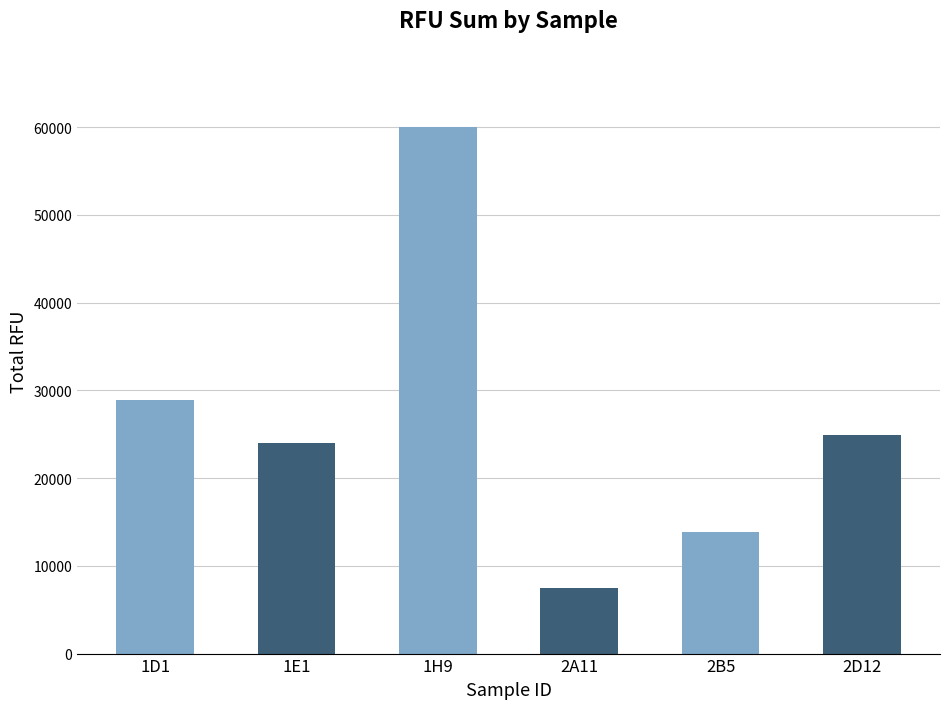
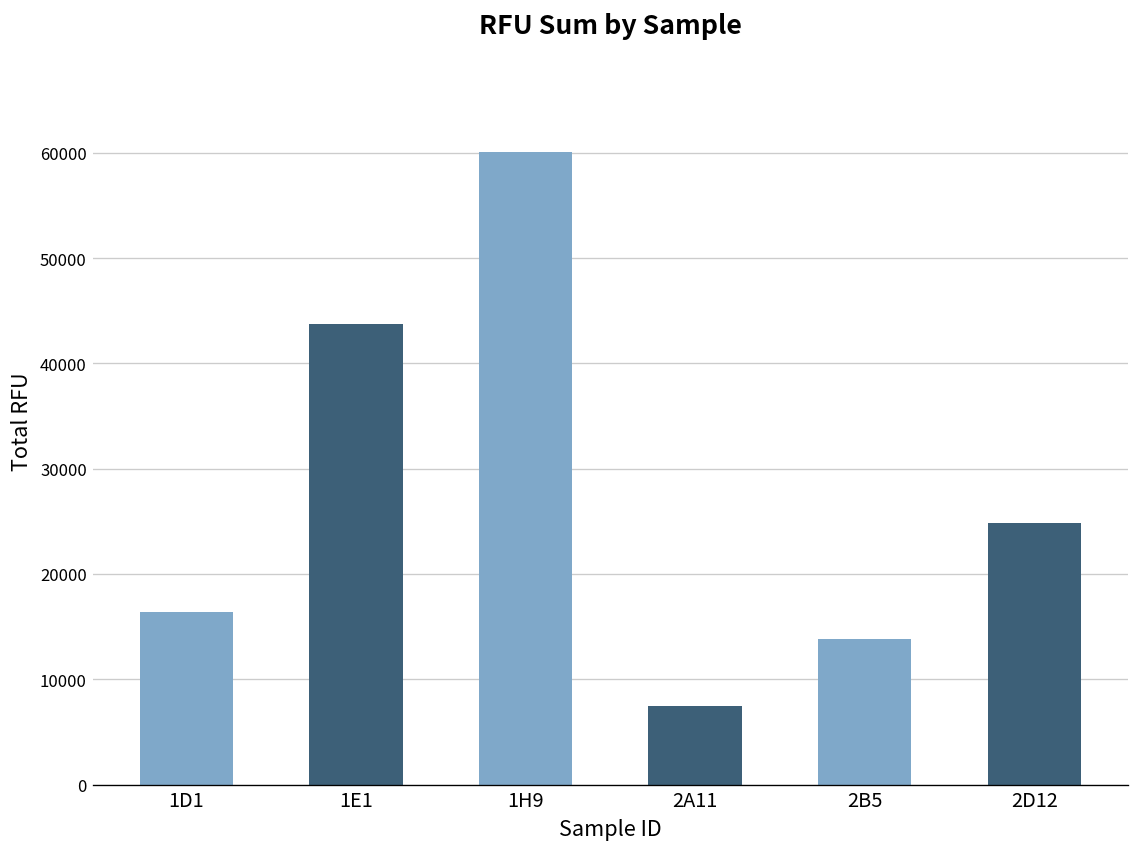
1D1: 29000 -> 16000
1E1: 24000 -> 44000
